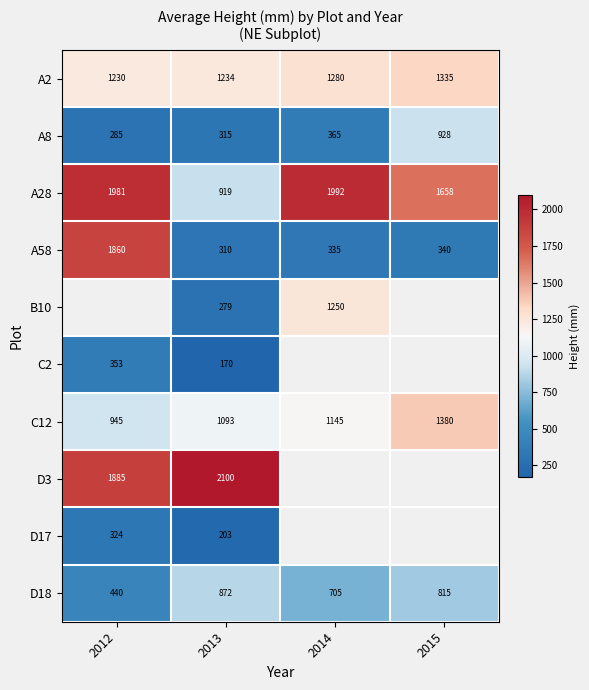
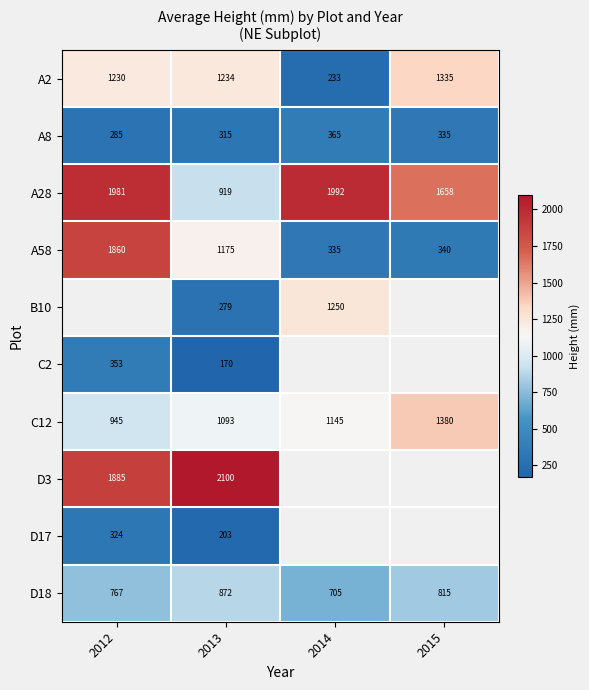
A2, 2014: 1280 -> 233
A8, 2015: 928 -> 335
A58, 2013: 310 -> 1175
D18, 2012: 440 -> 767
